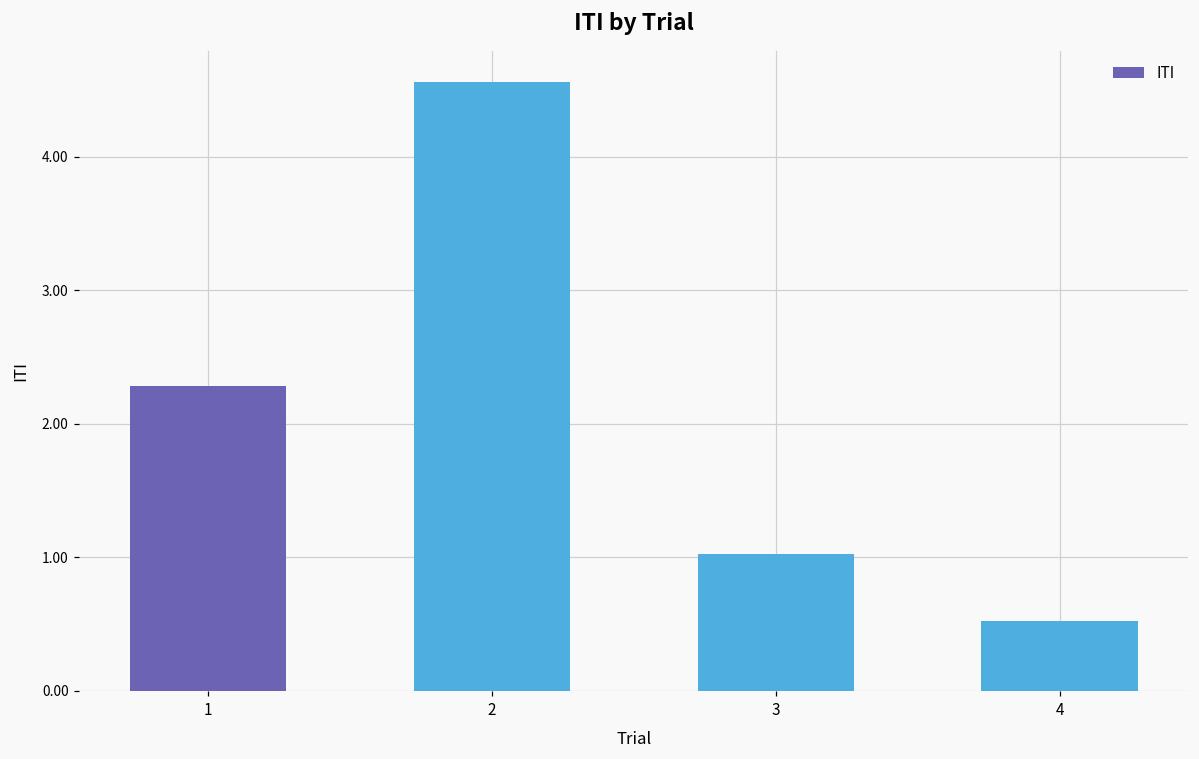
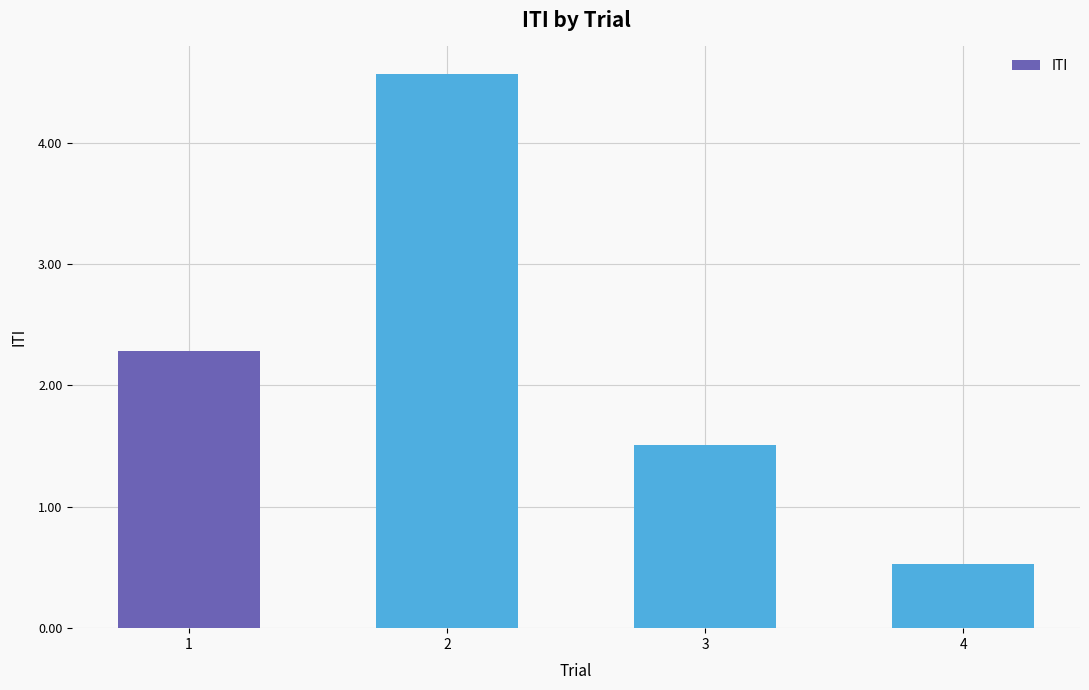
3: 1.03 -> 1.51
